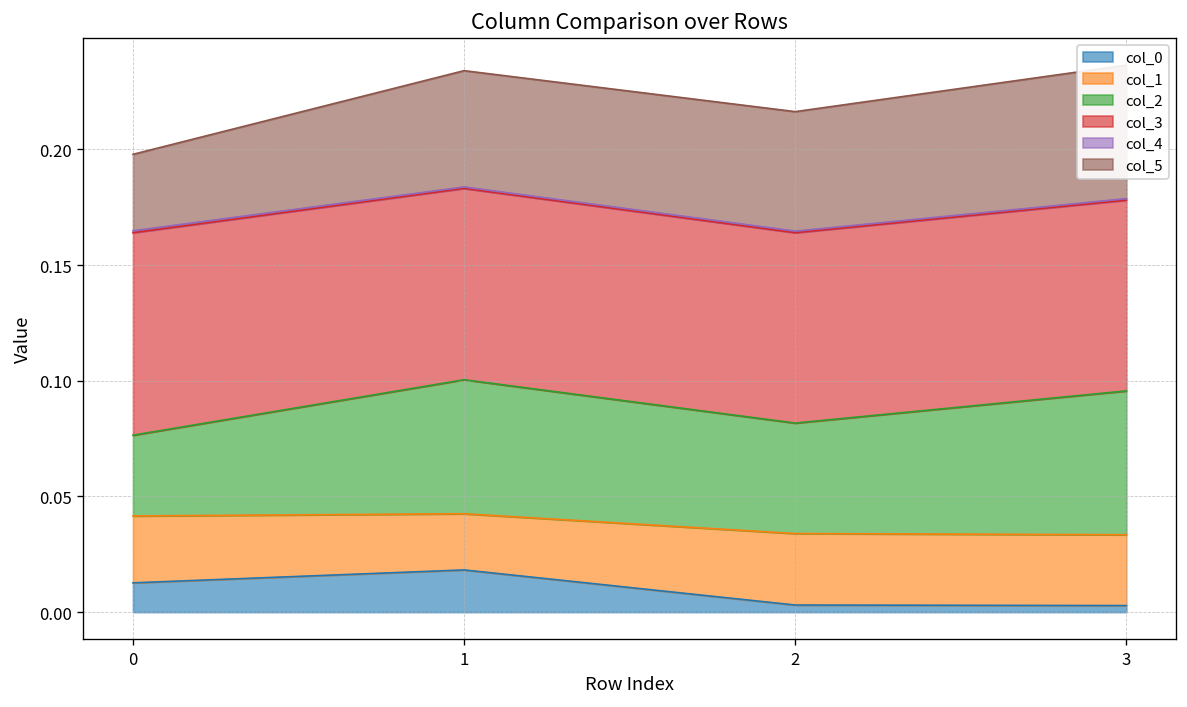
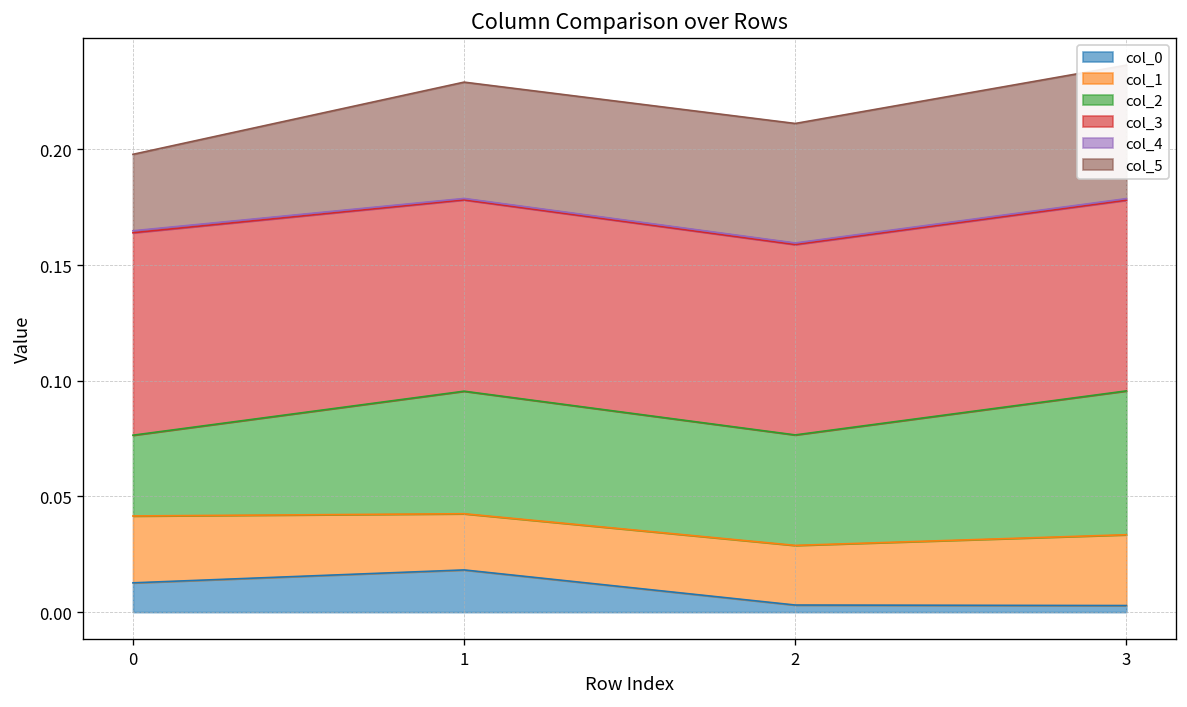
col_2, 1: 0.058 -> 0.053
col_1, 2: 0.031 -> 0.026
